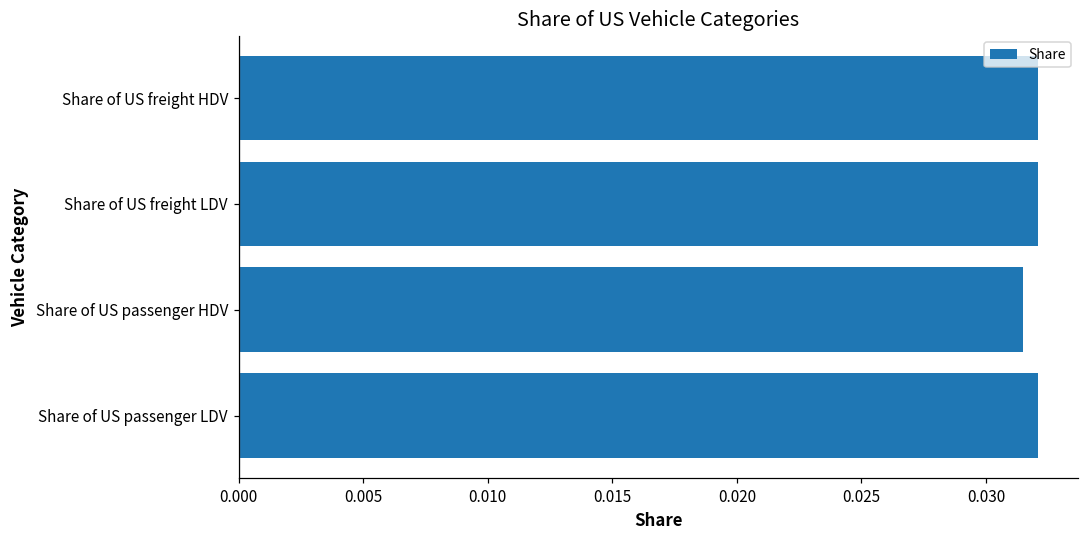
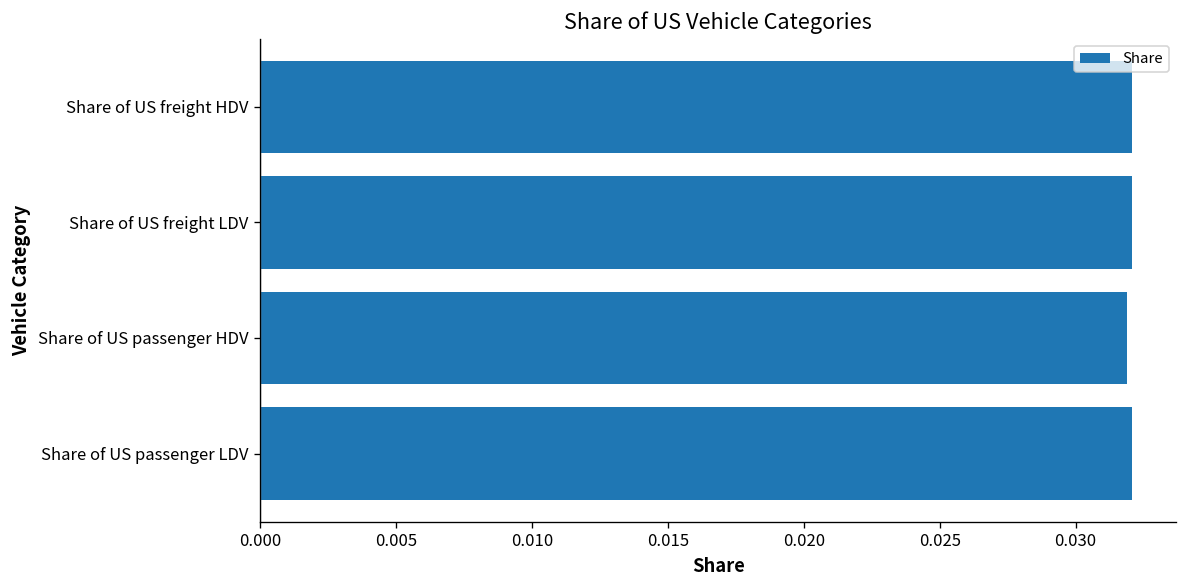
Share of US passenger HDV: 0.0315 -> 0.0319
